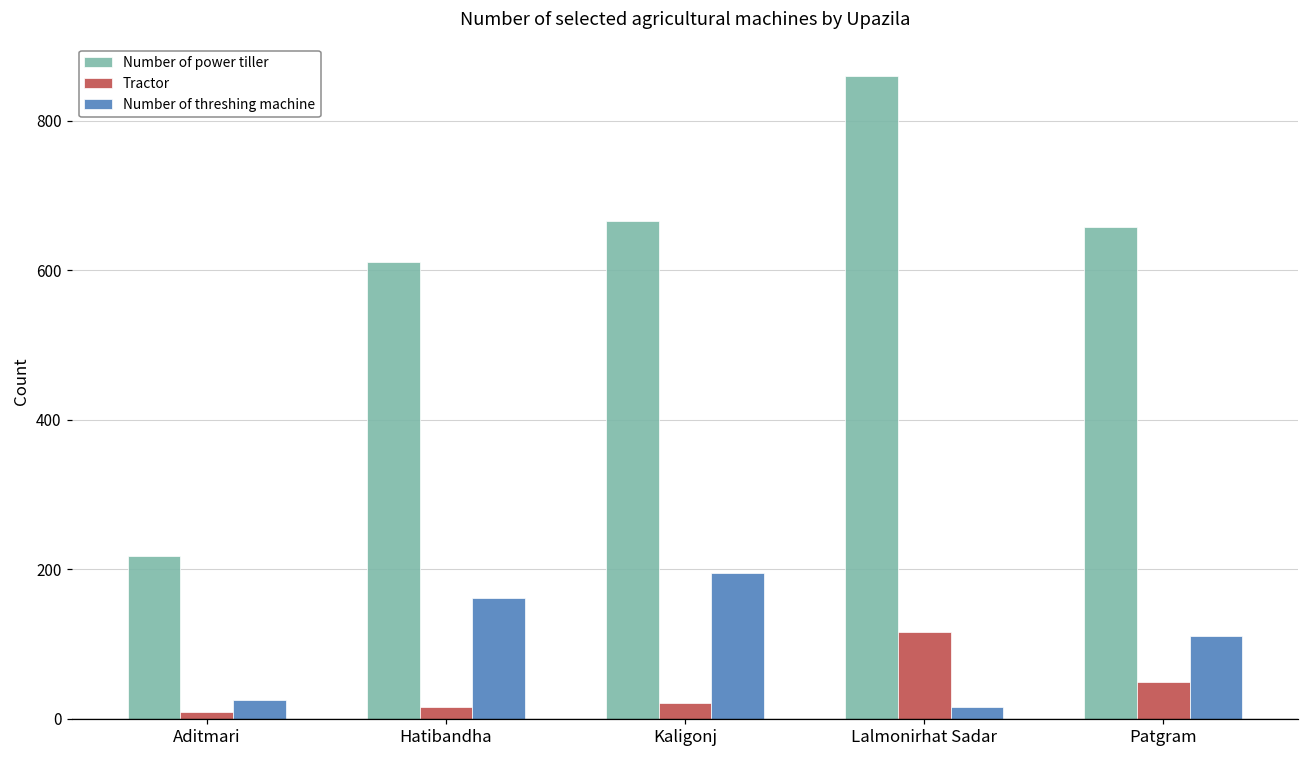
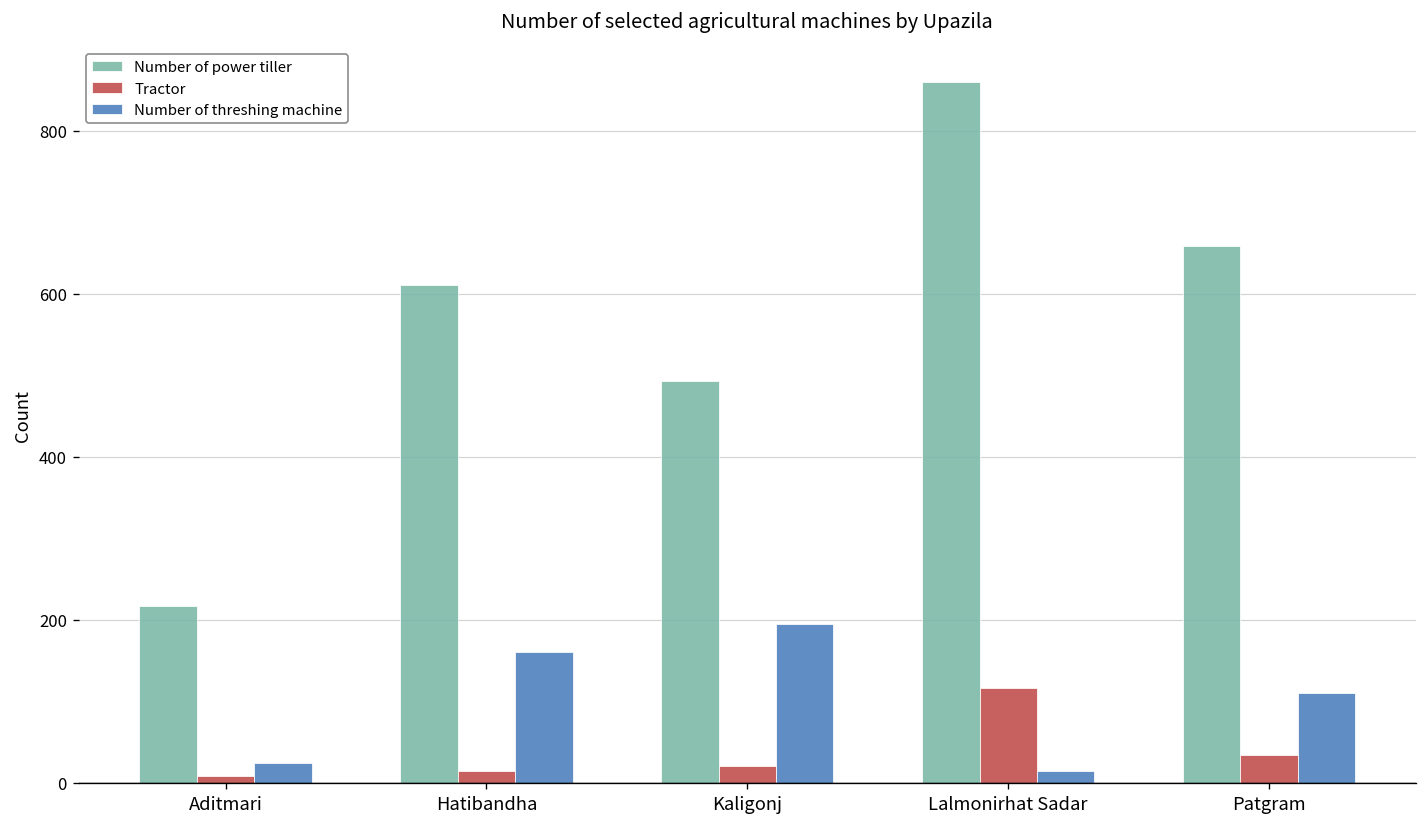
Number of power tiller, Kaligonj: 670 -> 490
Tractor, Patgram: 50 -> 30
